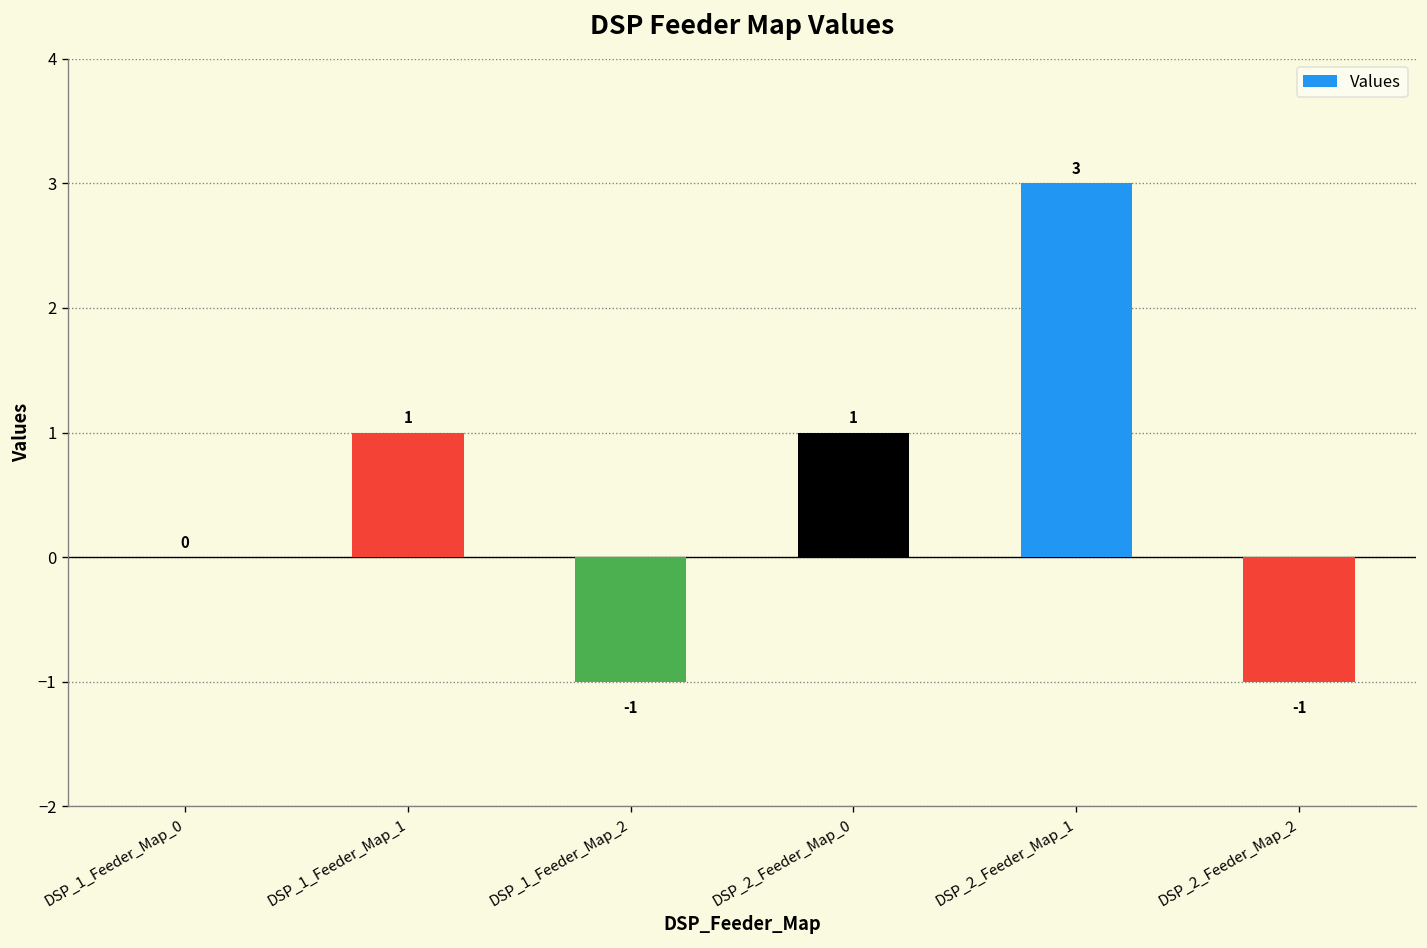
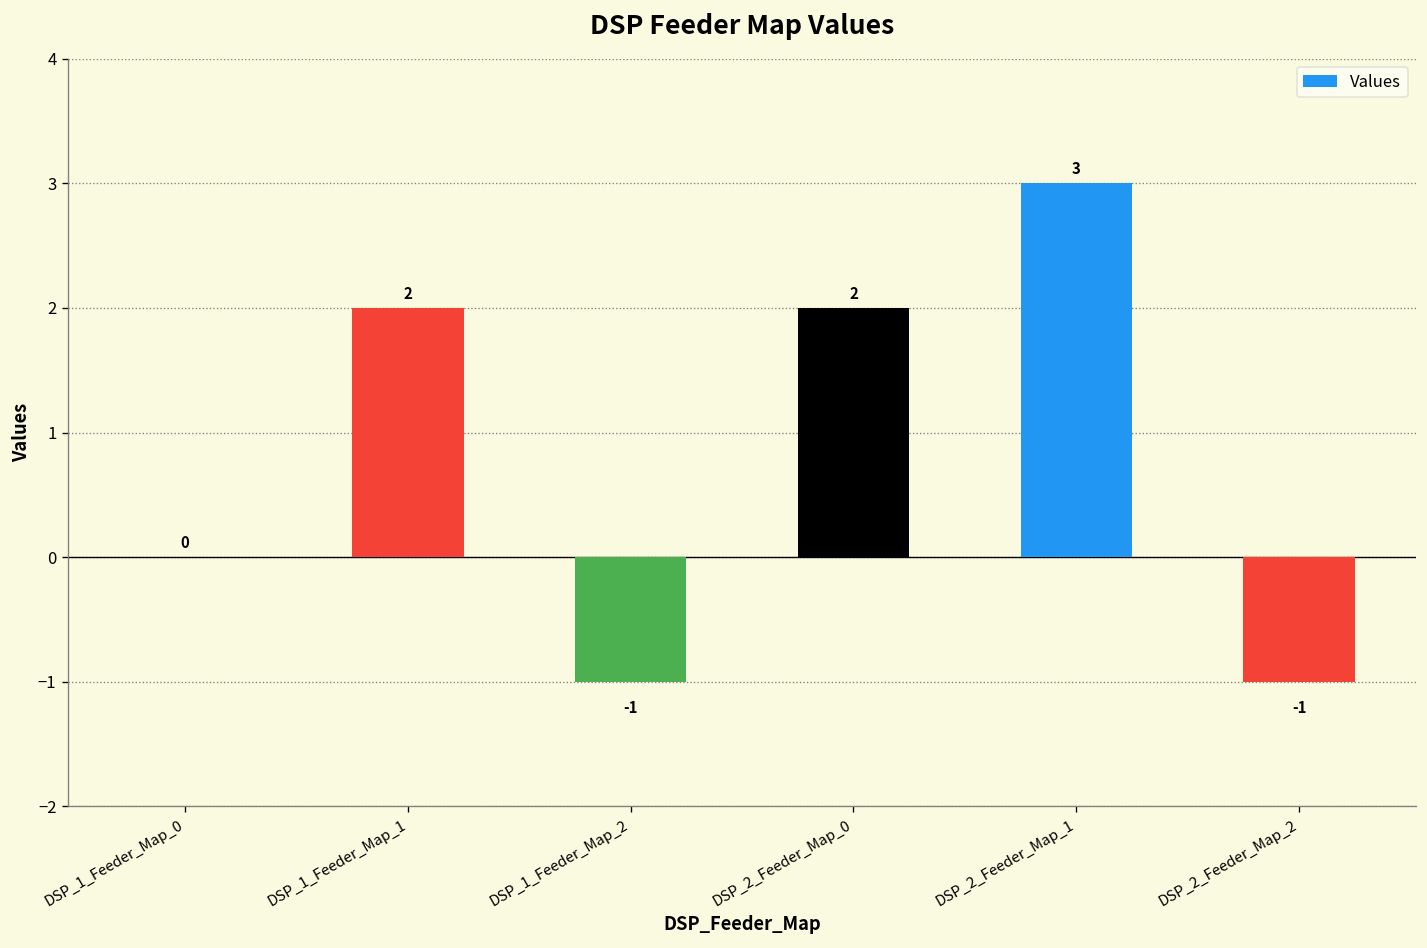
DSP_1_Feeder_Map_1: 1 -> 2
DSP_2_Feeder_Map_0: 1 -> 2
